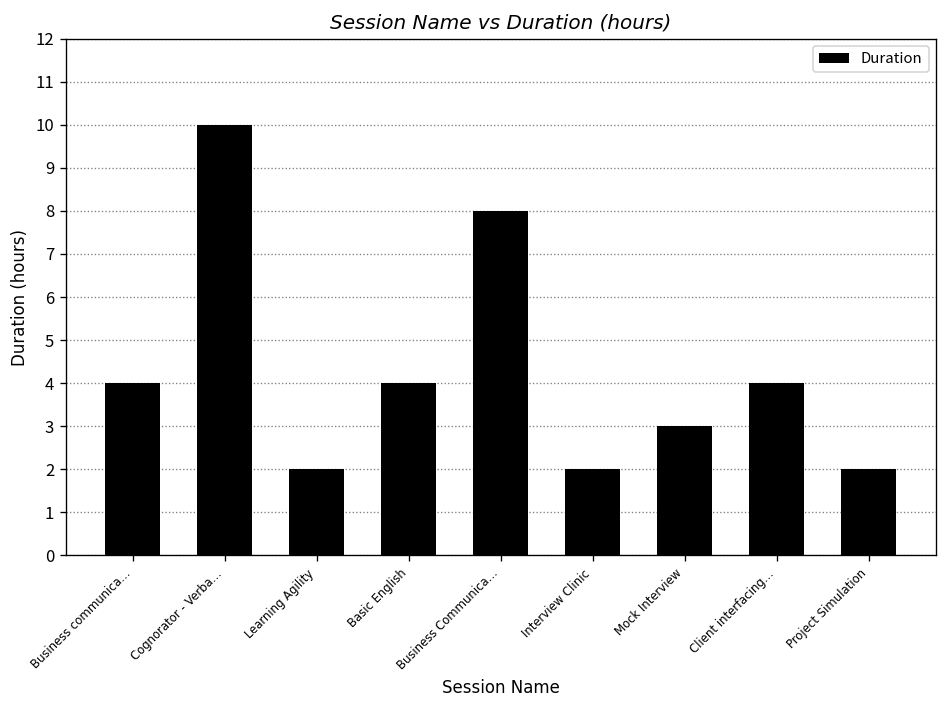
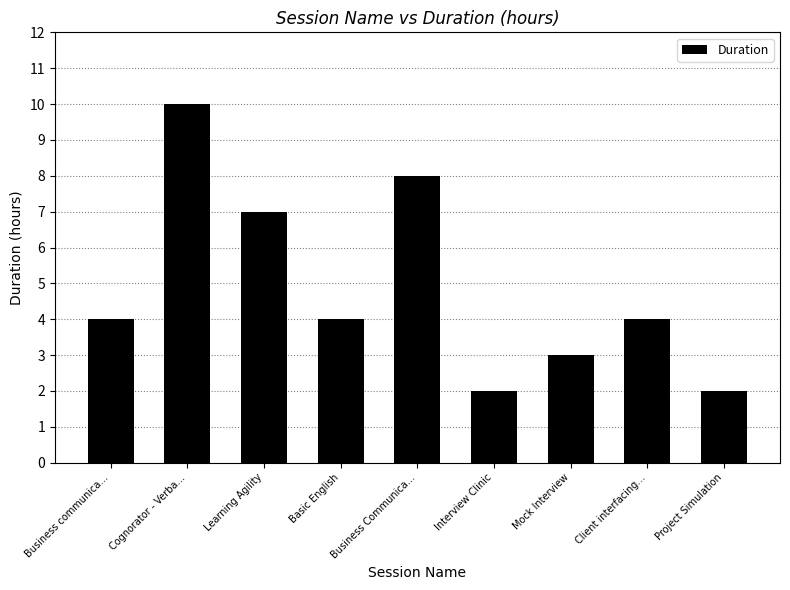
Learning Agility: 2 -> 7
